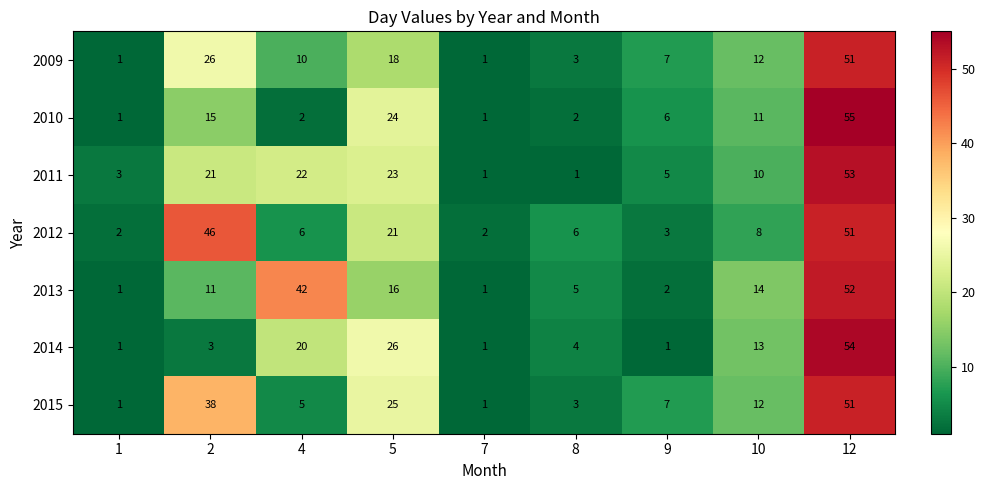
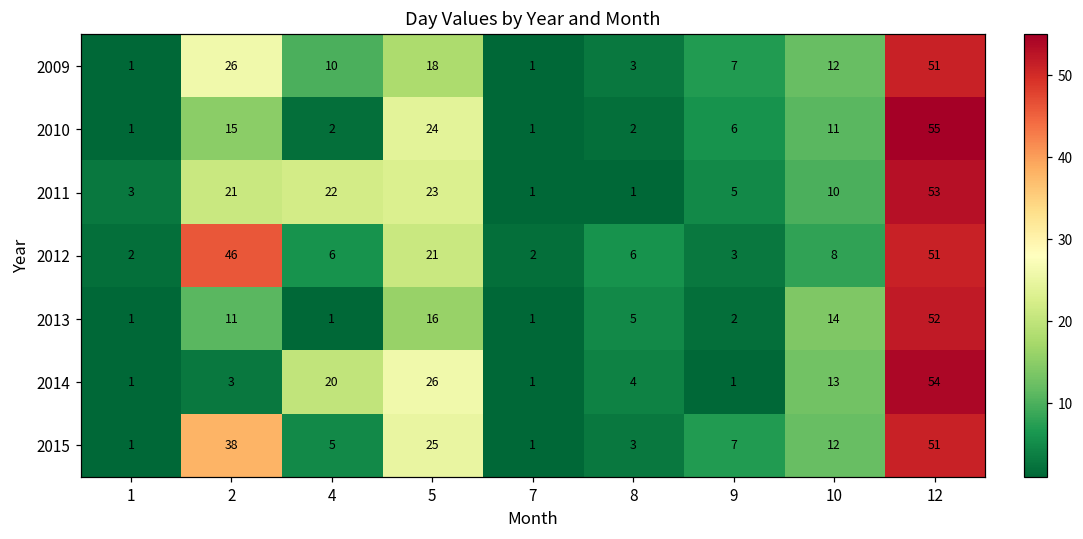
2013, 4: 42 -> 1
